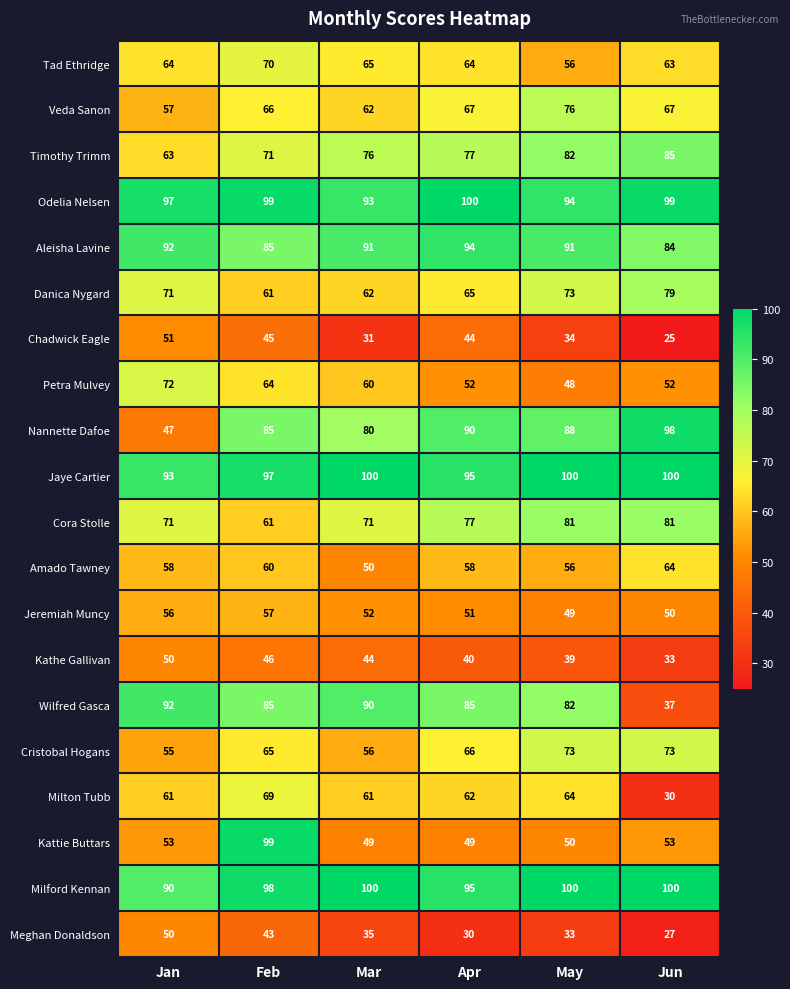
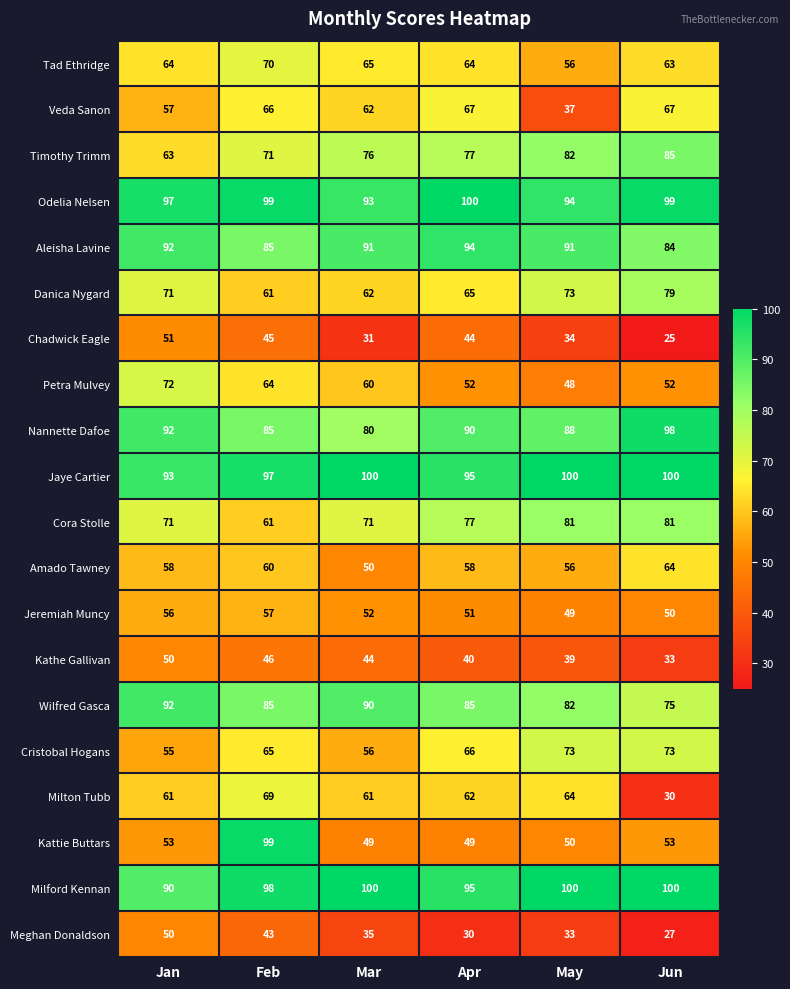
Veda Sanon, May: 76 -> 37
Nannette Dafoe, Jan: 47 -> 92
Wilfred Gasca, Jun: 37 -> 75
